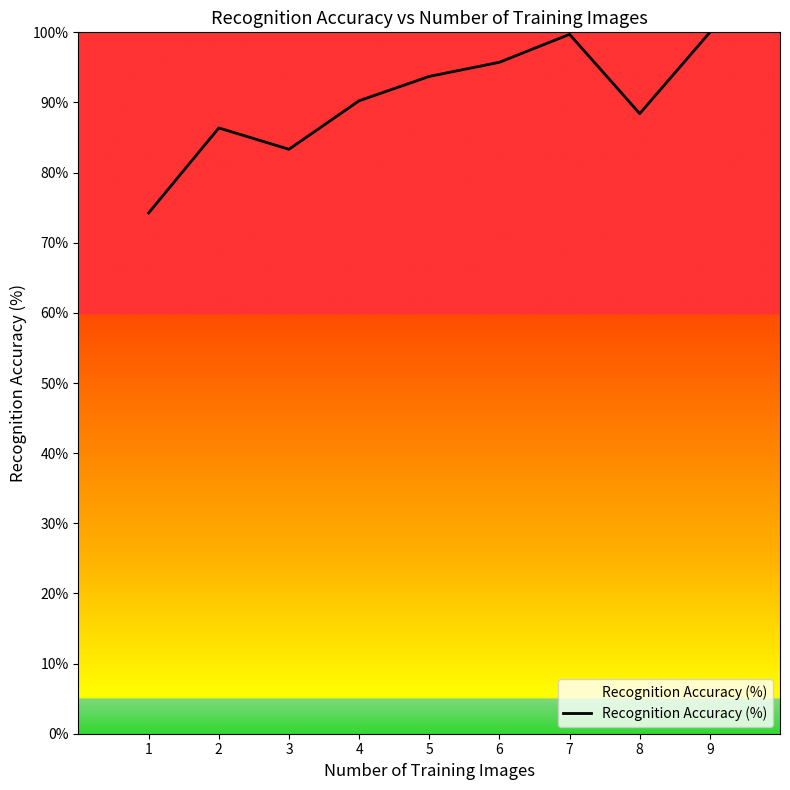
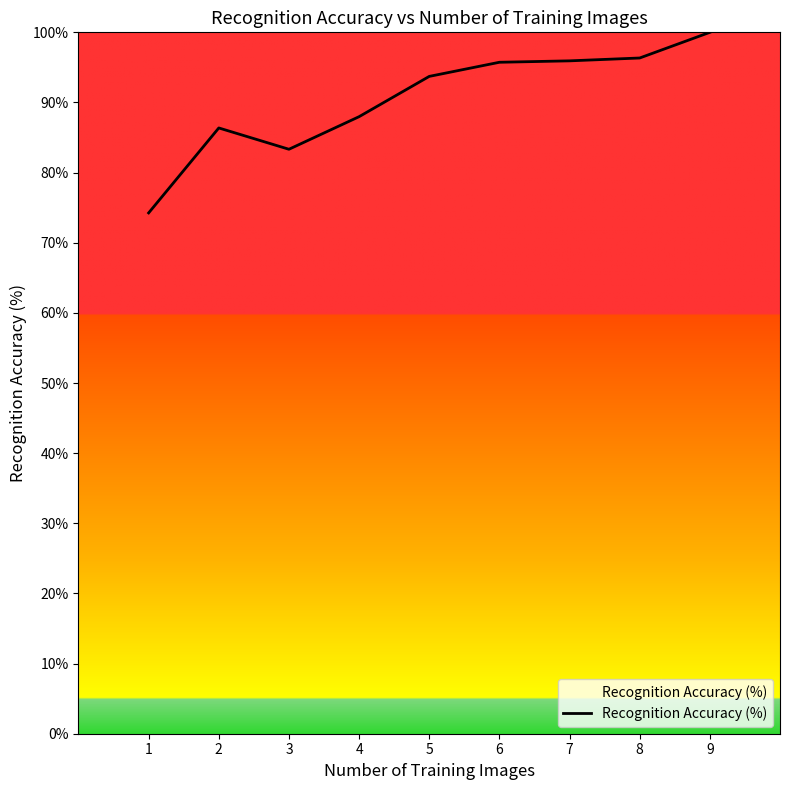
4: 90% -> 88%
7: 100% -> 96%
8: 88% -> 96%
